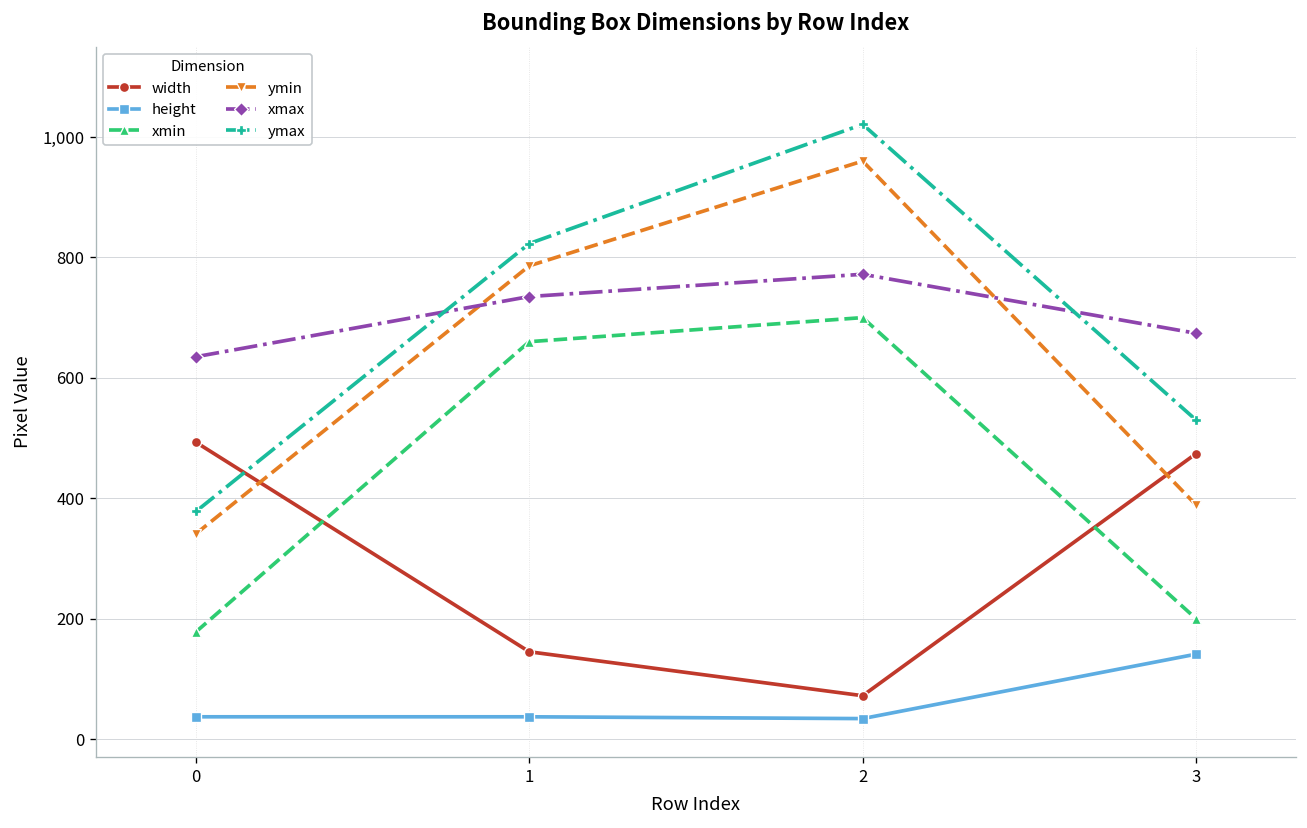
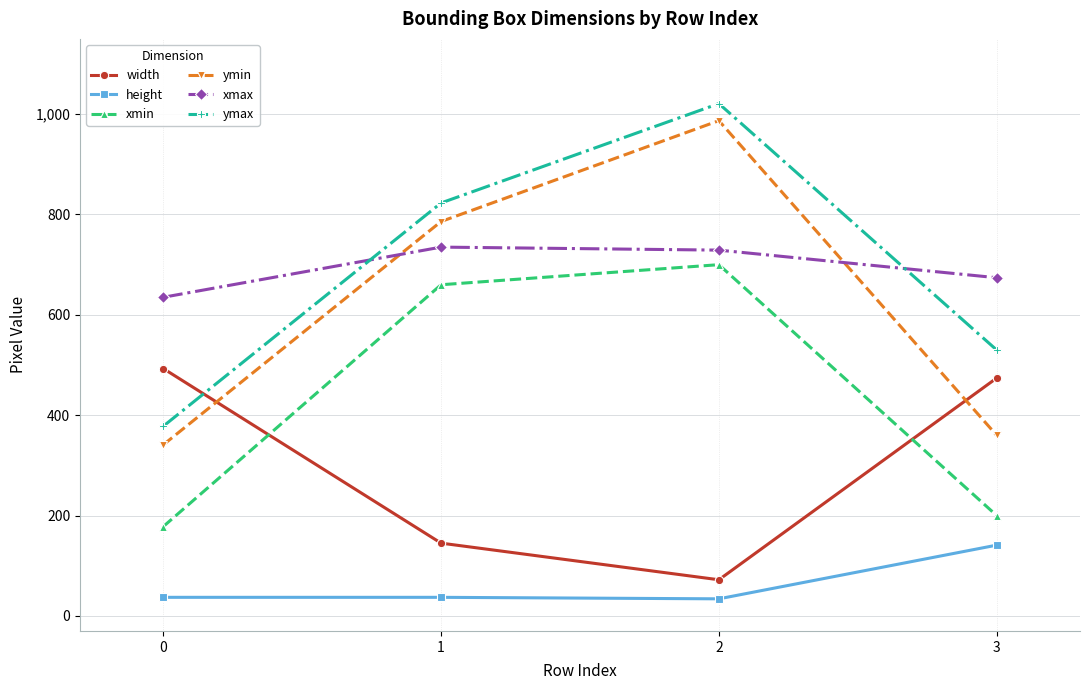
ymin, 2: 960 -> 990
xmax, 2: 770 -> 730
ymin, 3: 390 -> 360
